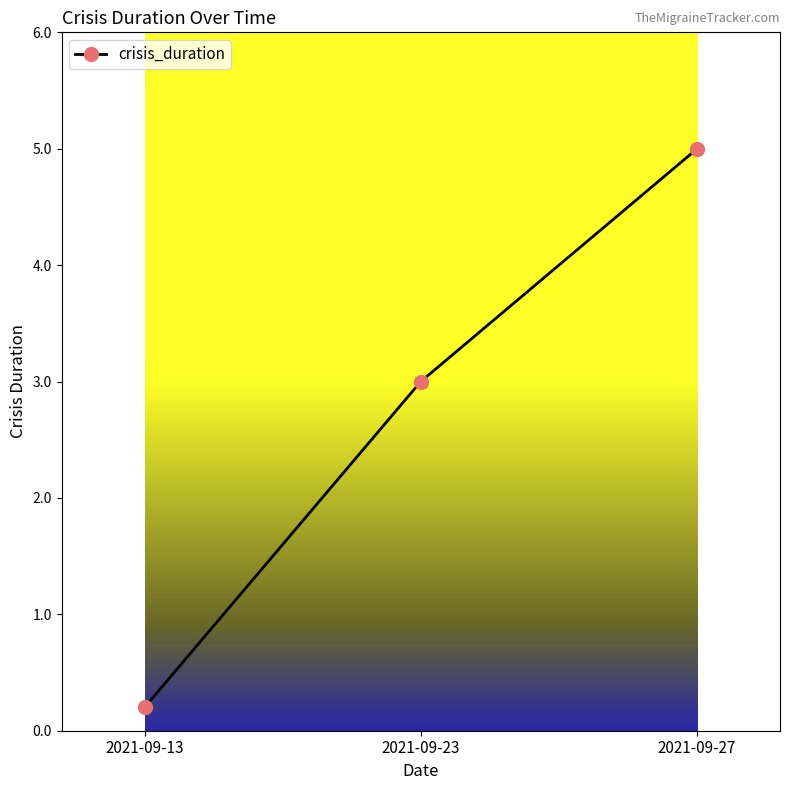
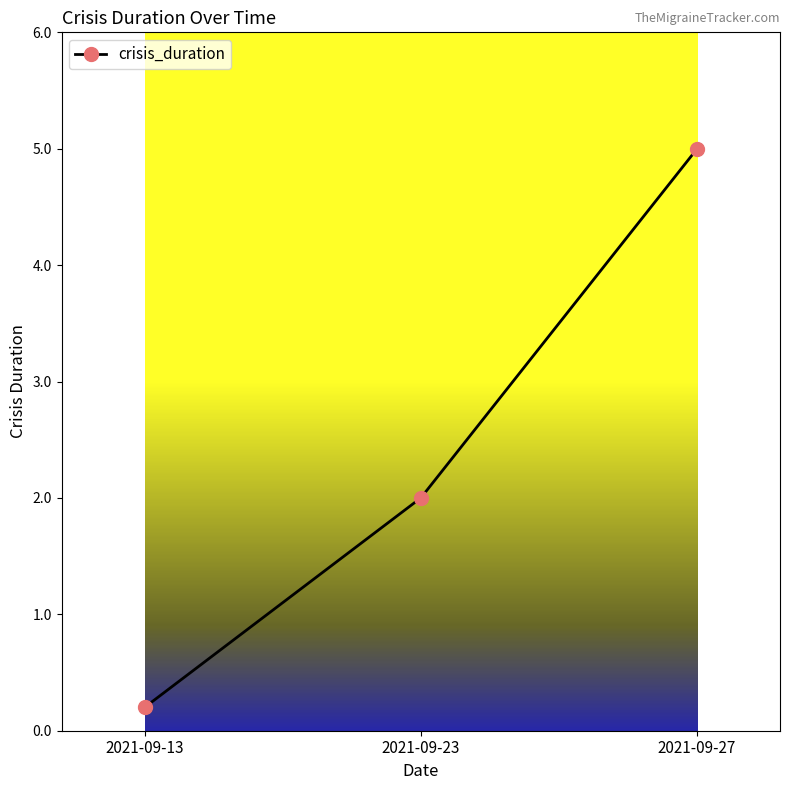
2021-09-23: 3 -> 2
